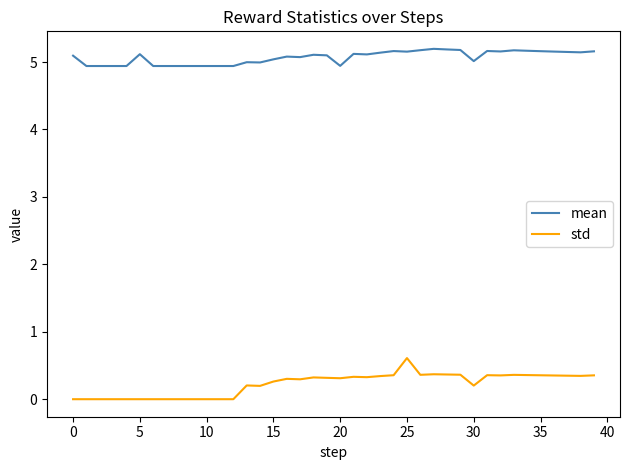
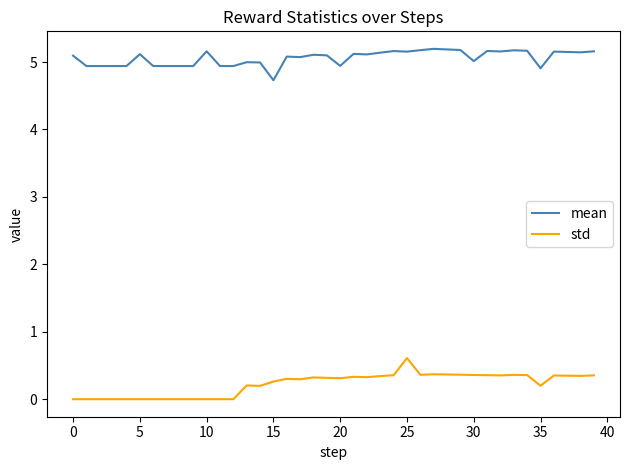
mean, 10: 4.9 -> 5.2
mean, 15: 5.0 -> 4.7
std, 30: 0.2 -> 0.4
mean, 35: 5.2 -> 4.9
std, 35: 0.4 -> 0.2
